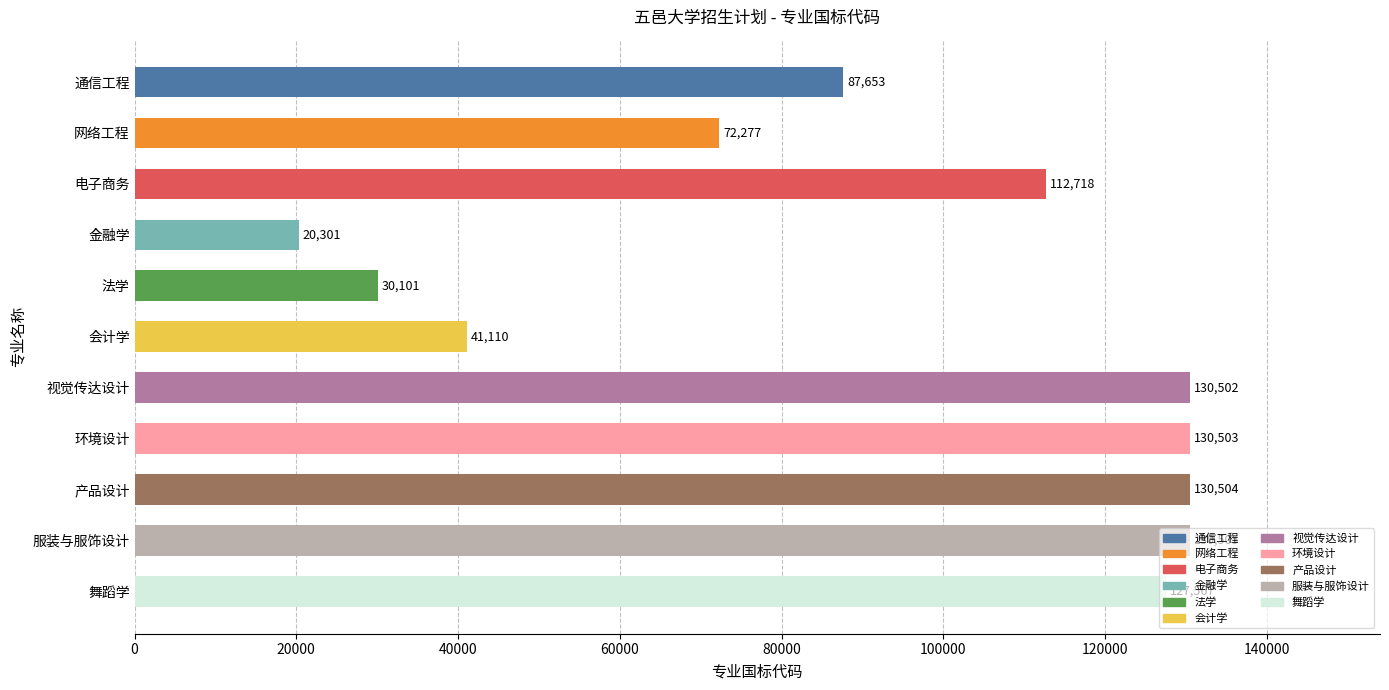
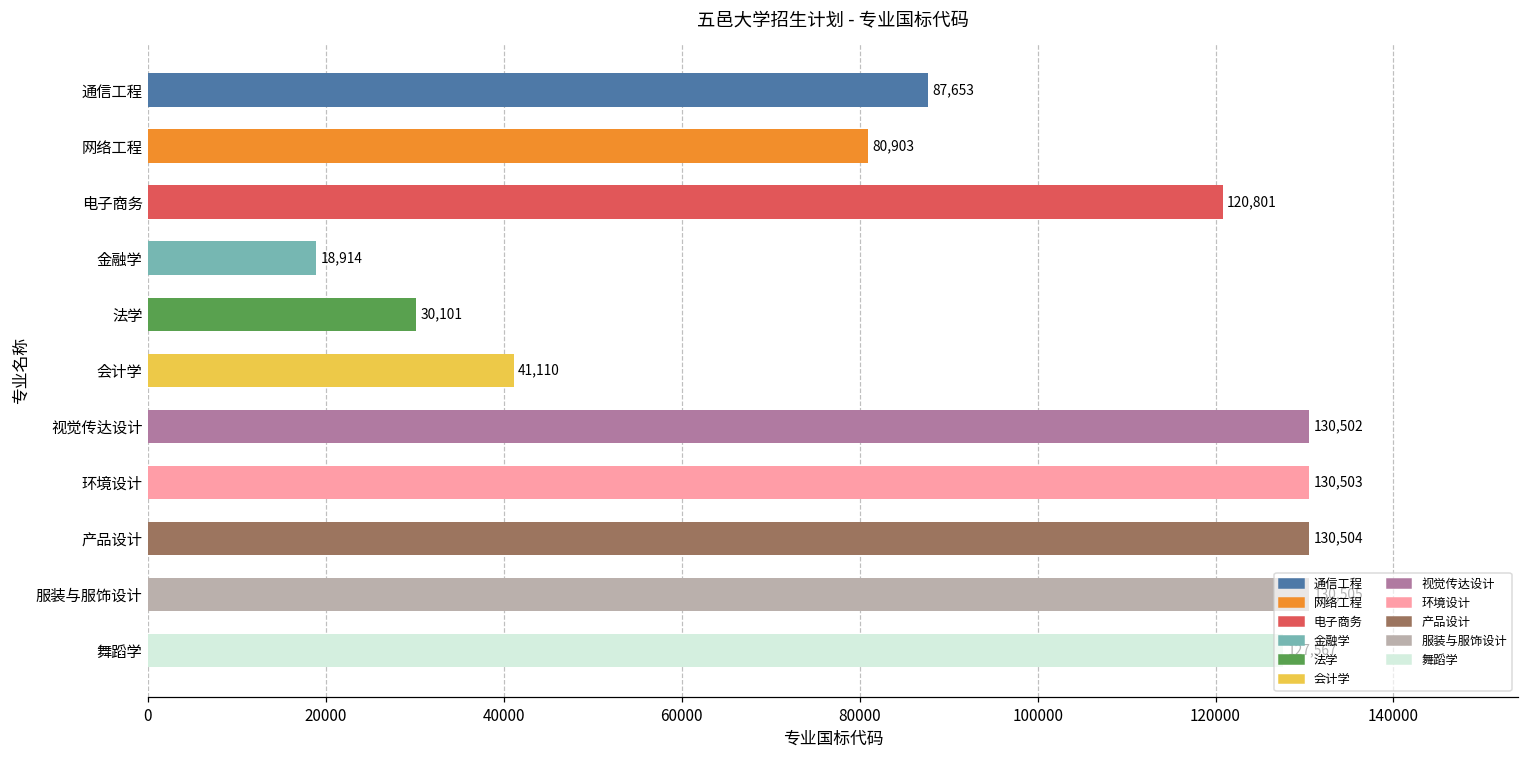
网络工程: 72,277 -> 80,903
电子商务: 112,718 -> 120,801
金融学: 20,301 -> 18,914
